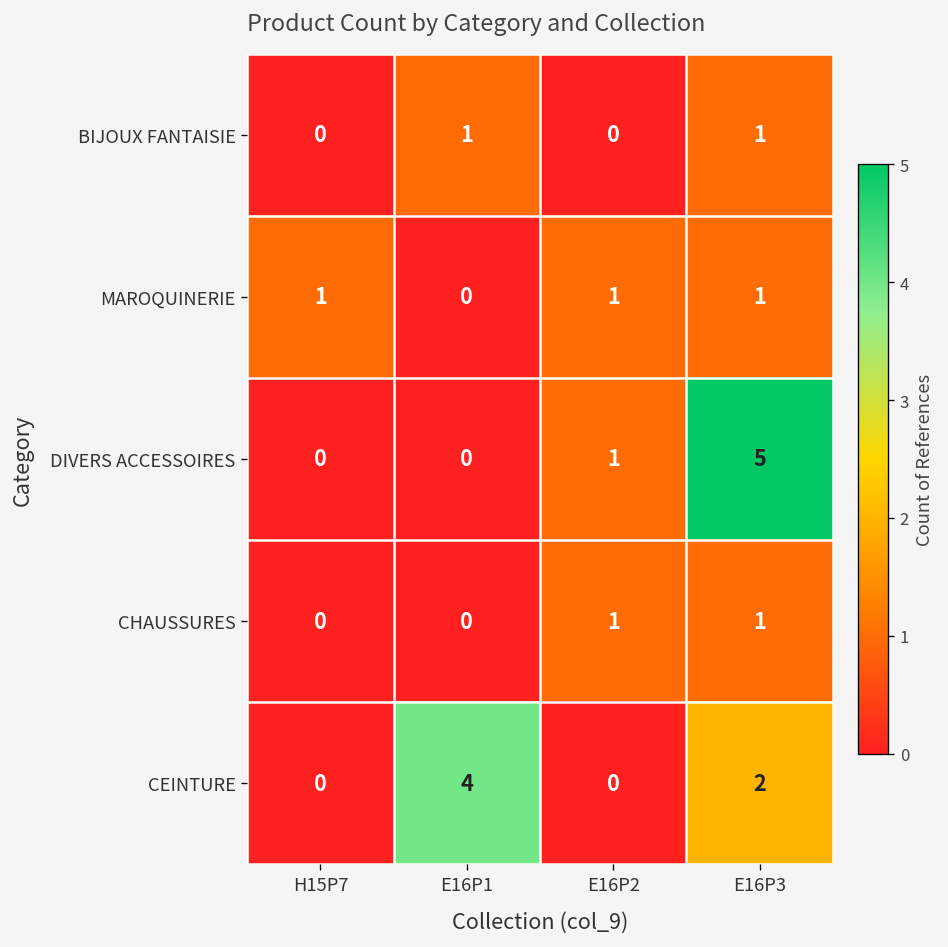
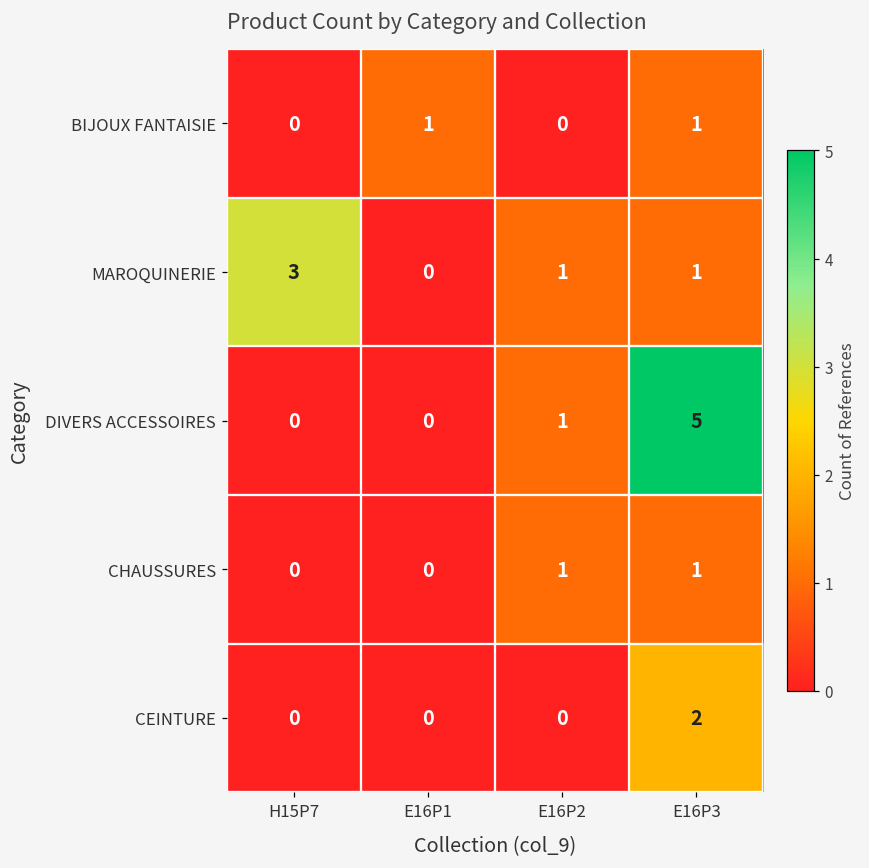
MAROQUINERIE, H15P7: 1 -> 3
CEINTURE, E16P1: 4 -> 0
